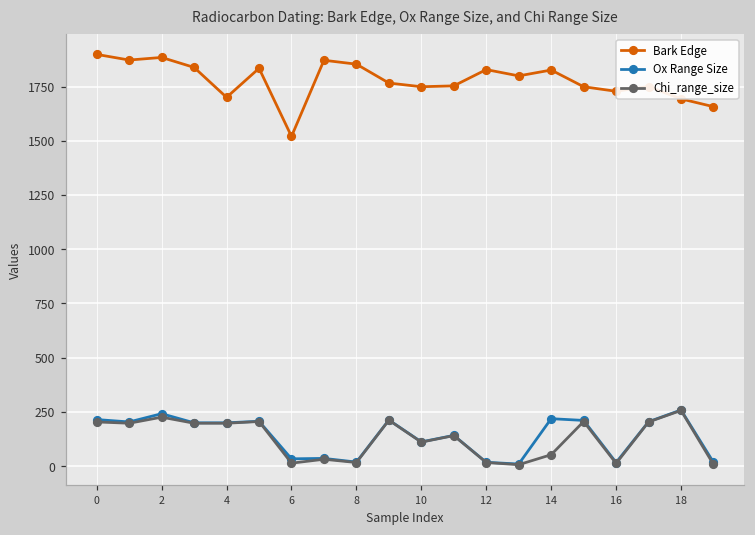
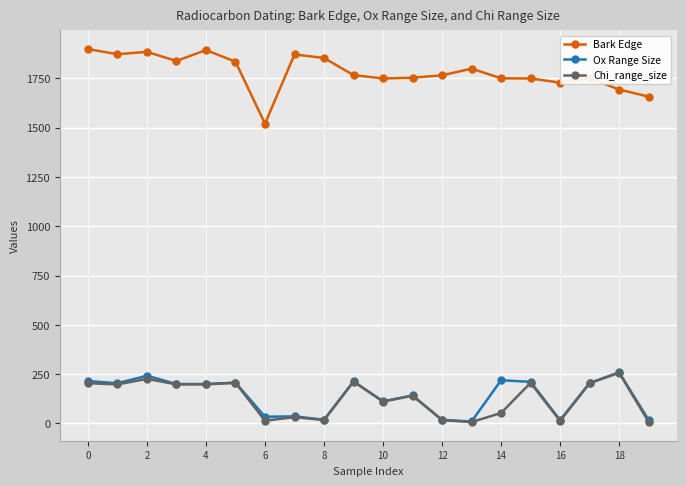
Bark Edge, 4: 1700 -> 1890
Bark Edge, 12: 1830 -> 1770
Bark Edge, 14: 1830 -> 1750
